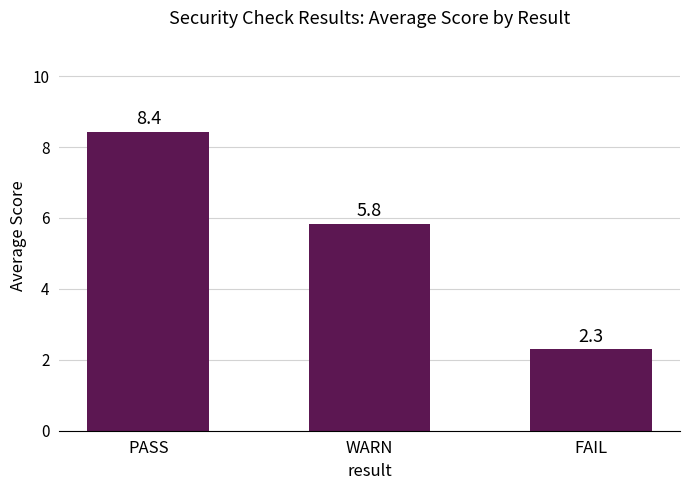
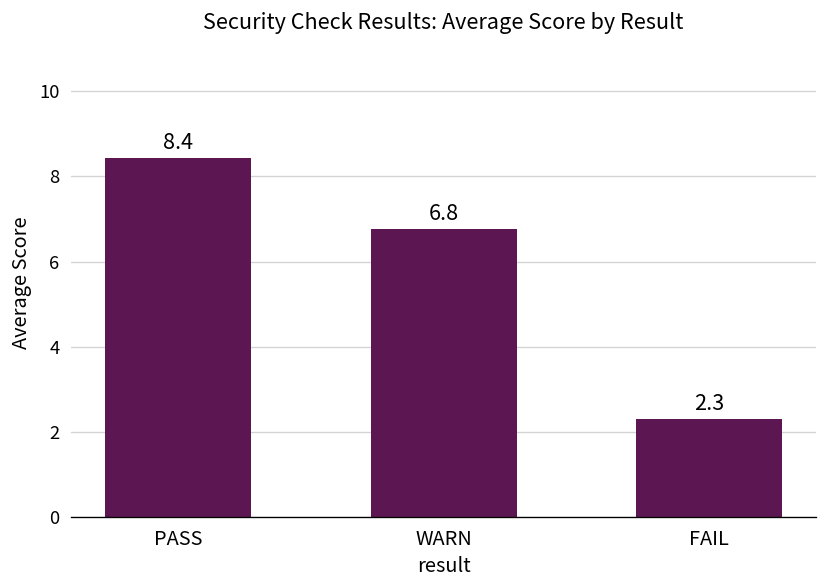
WARN: 5.8 -> 6.8
